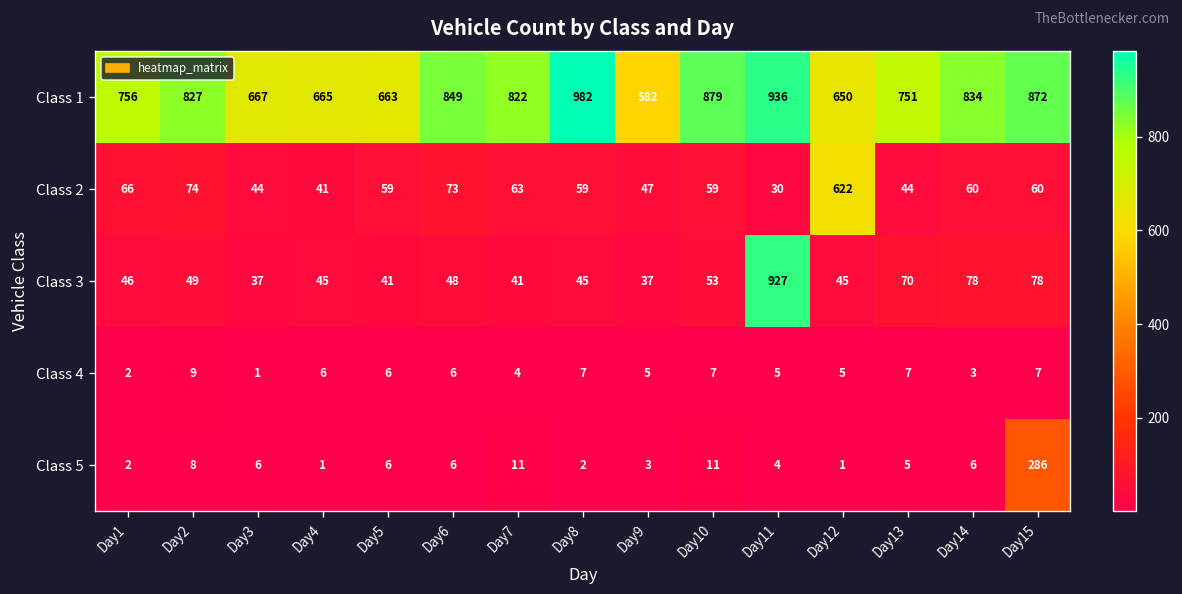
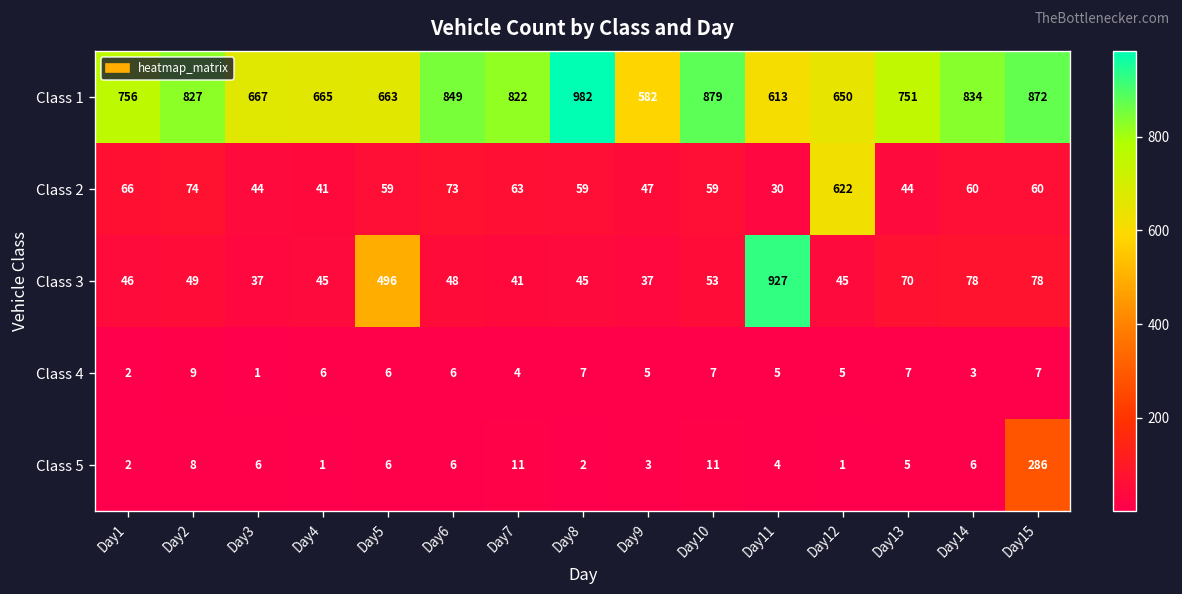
Class 1, Day11: 936 -> 613
Class 3, Day5: 41 -> 496
